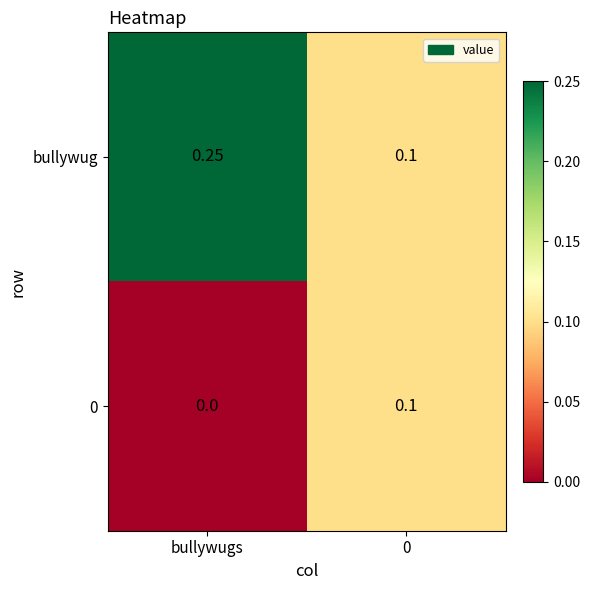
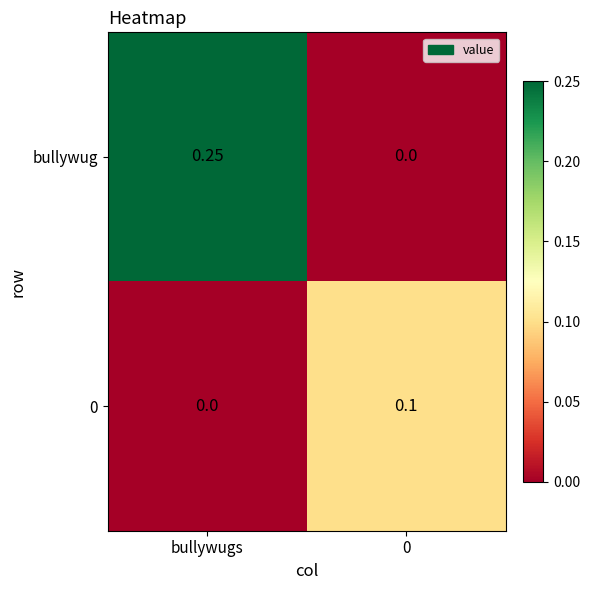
bullywug, 0: 0.1 -> 0.0
